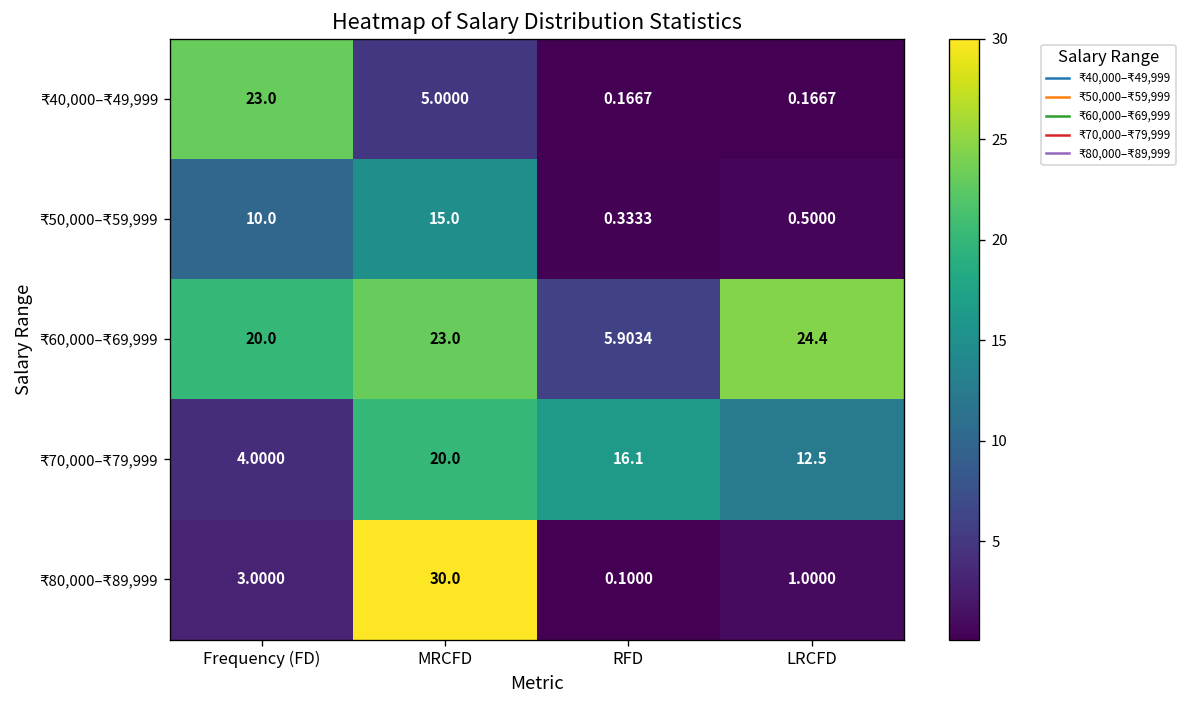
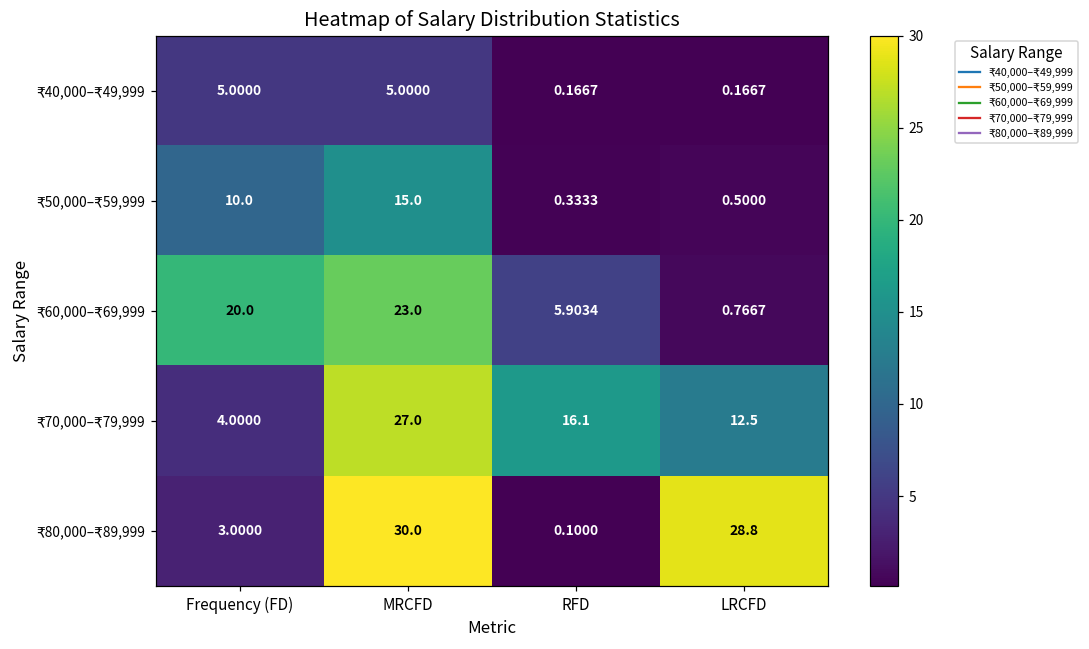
₹40,000–₹49,999, Frequency (FD): 23.0 -> 5.0000
₹60,000–₹69,999, LRCFD: 24.4 -> 0.7667
₹70,000–₹79,999, MRCFD: 20.0 -> 27.0
₹80,000–₹89,999, LRCFD: 1.0000 -> 28.8
